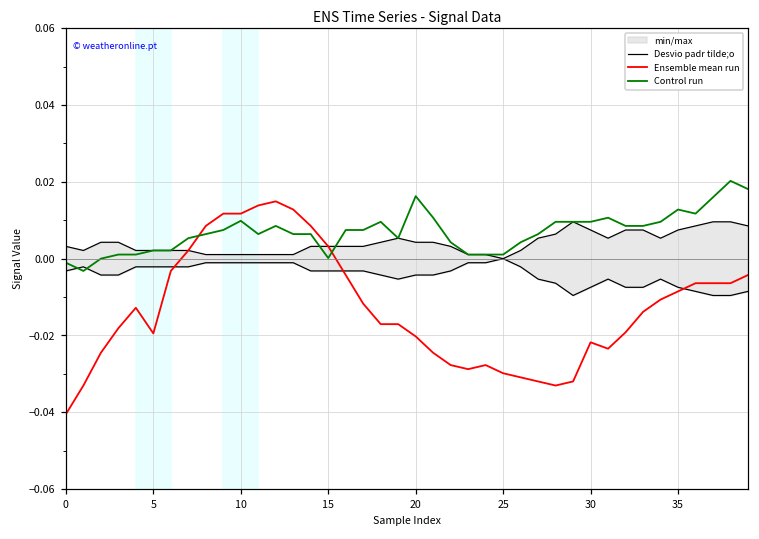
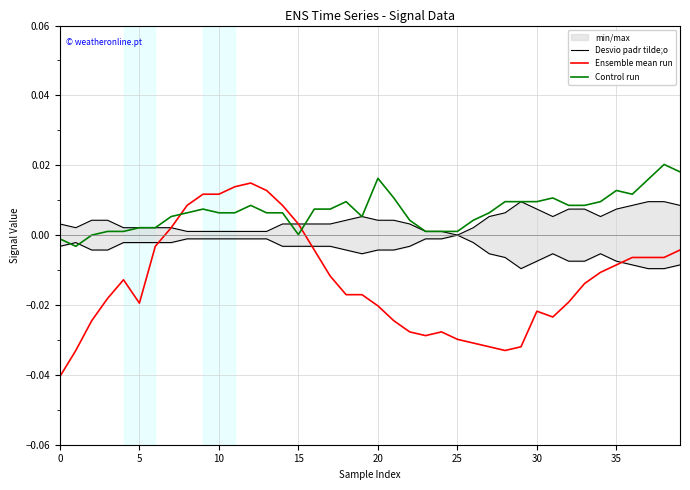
Control run, 10: 0.010 -> 0.006
